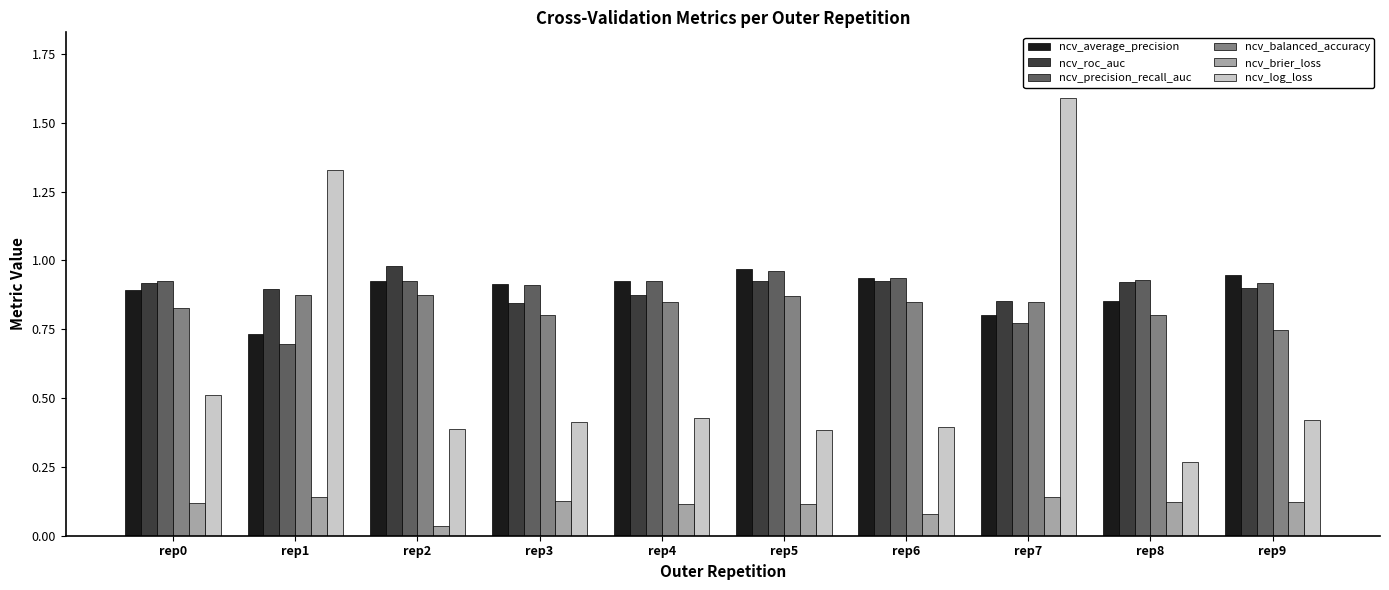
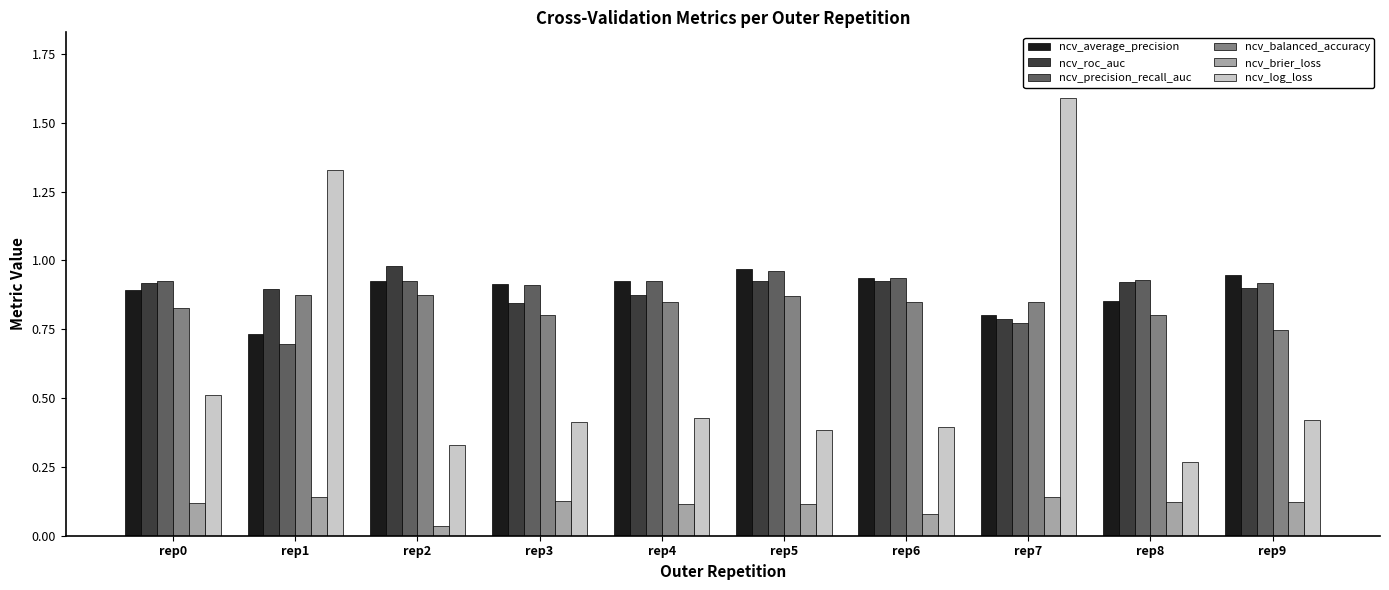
ncv_log_loss, rep2: 0.39 -> 0.33
ncv_roc_auc, rep7: 0.85 -> 0.79
